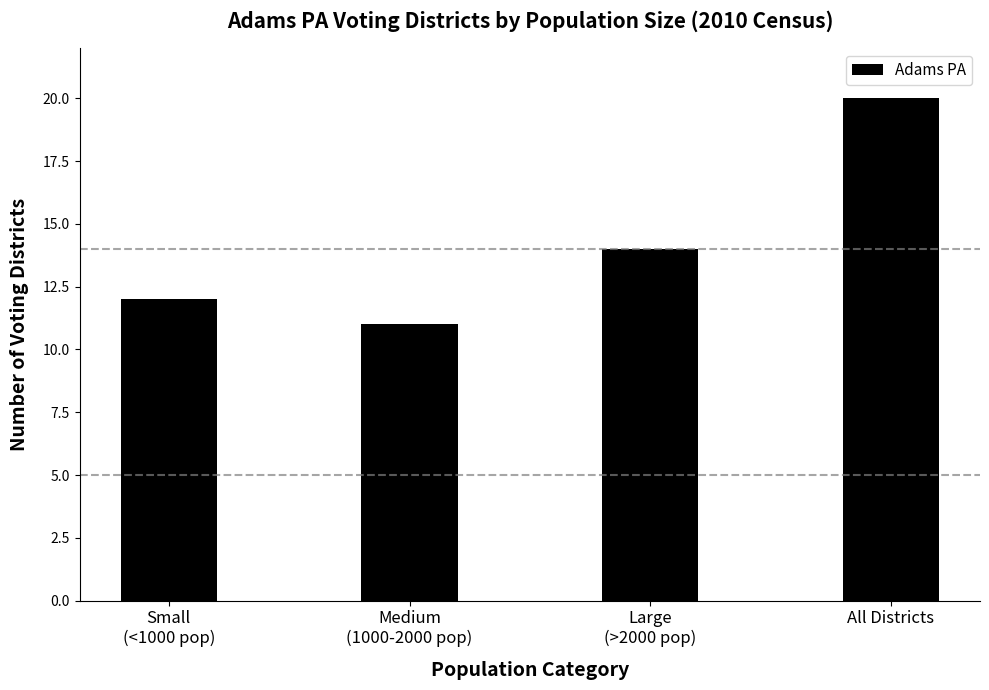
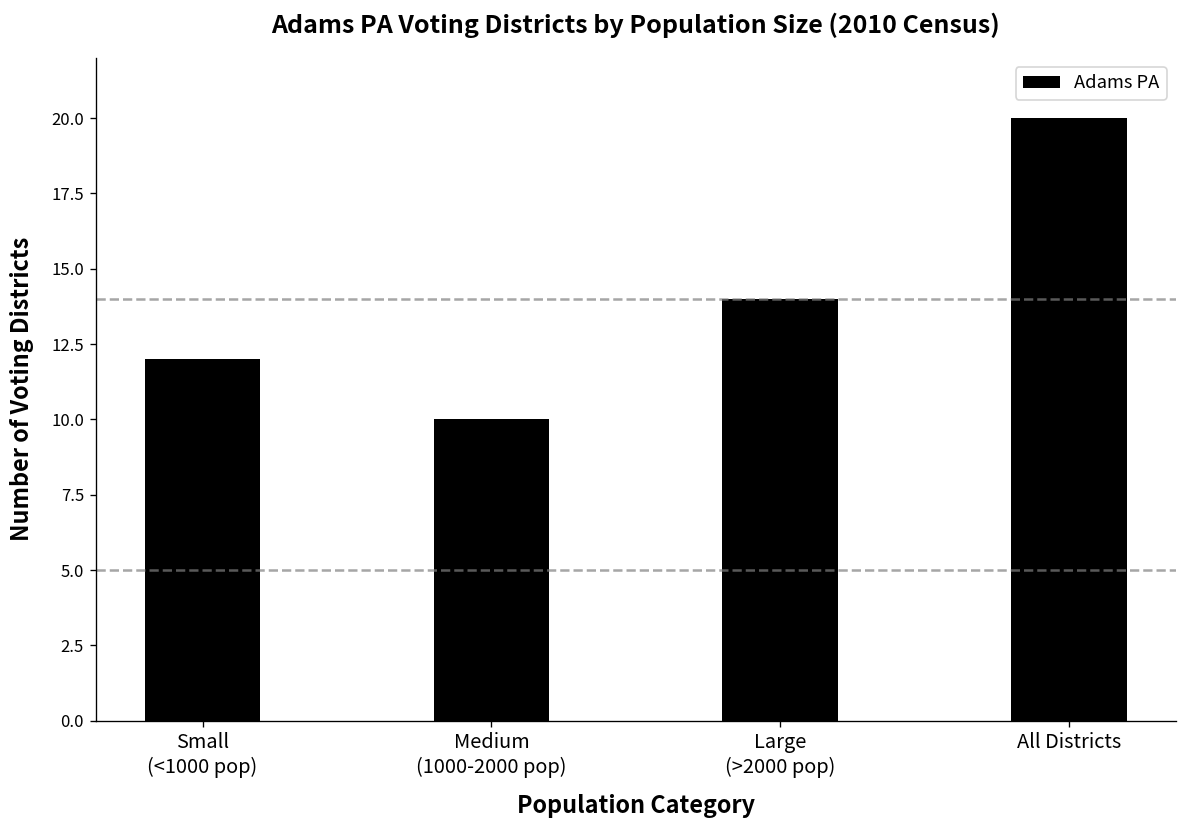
Medium (1000-2000 pop): 11 -> 10
